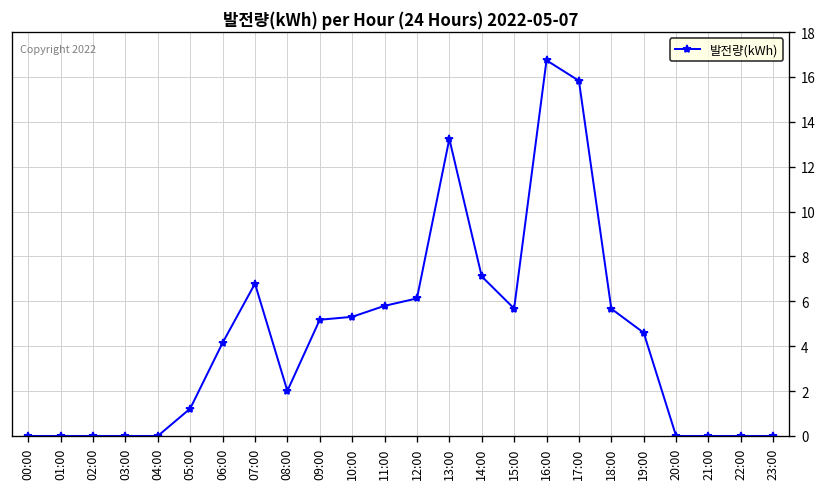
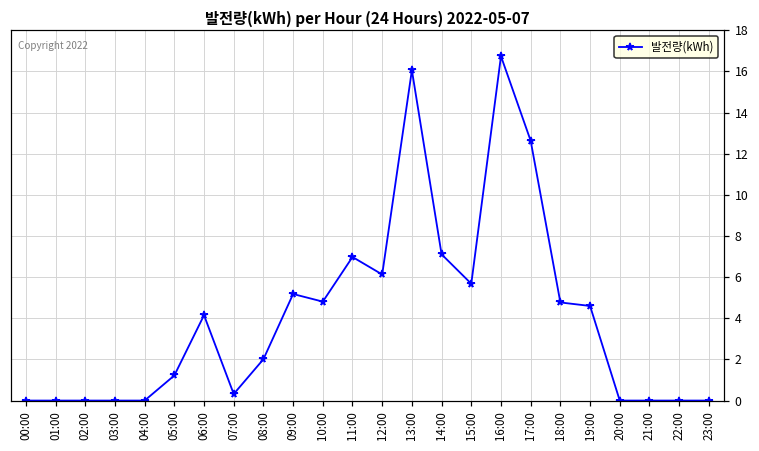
07:00: 6.8 -> 0.3
10:00: 5.3 -> 4.8
11:00: 5.8 -> 7.0
13:00: 13.2 -> 16.1
17:00: 15.8 -> 12.6
18:00: 5.7 -> 4.8
